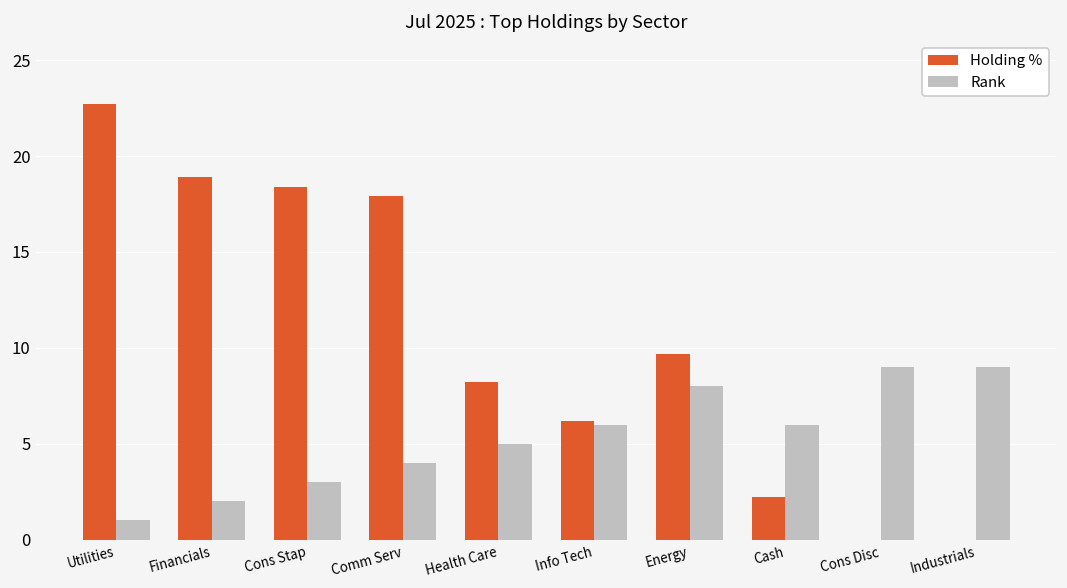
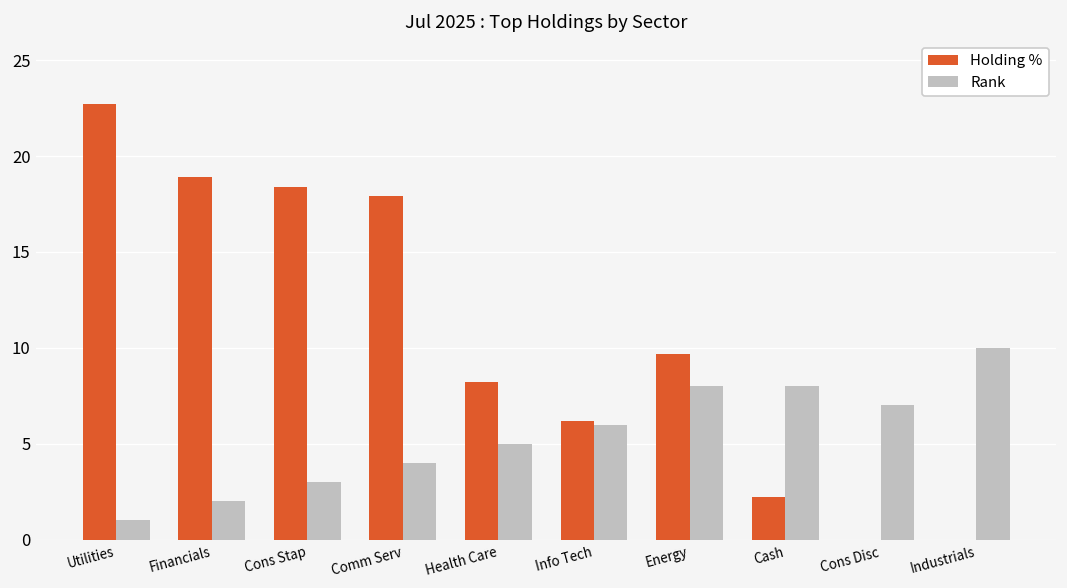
Rank, Cash: 6 -> 8
Rank, Cons Disc: 9 -> 7
Rank, Industrials: 9 -> 10
